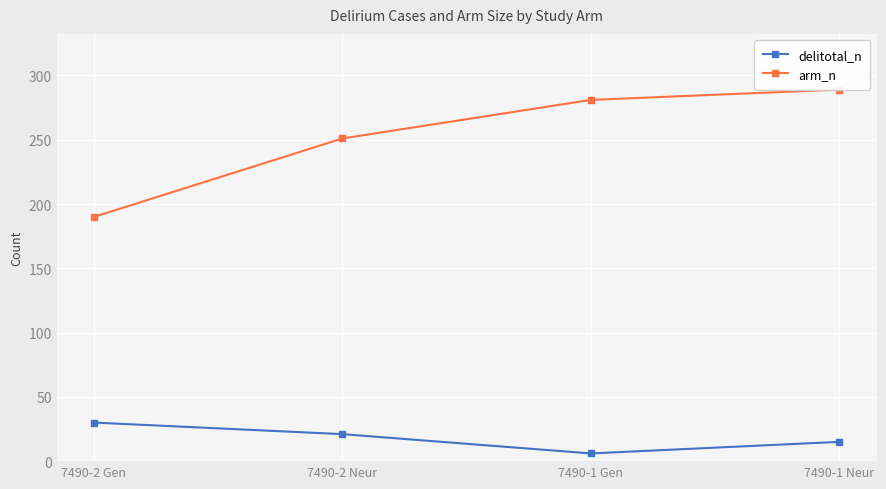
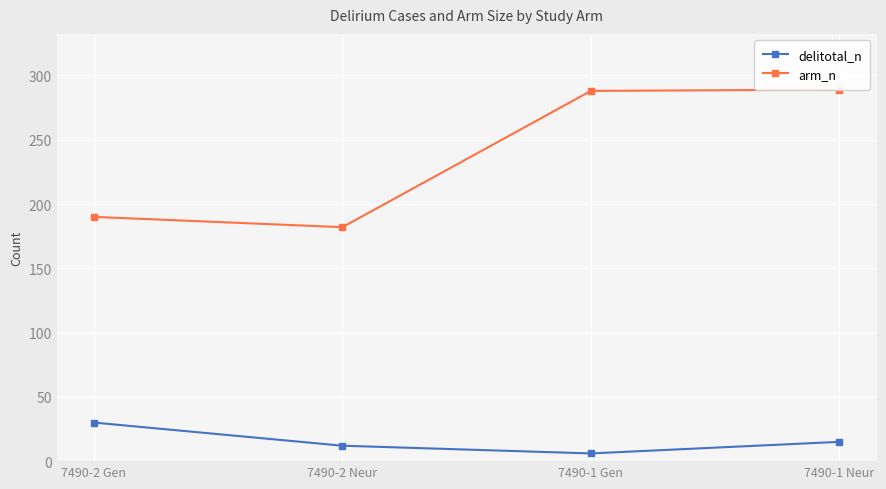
delitotal_n, 7490-2 Neur: 21 -> 12
arm_n, 7490-2 Neur: 251 -> 182
arm_n, 7490-1 Gen: 281 -> 288
